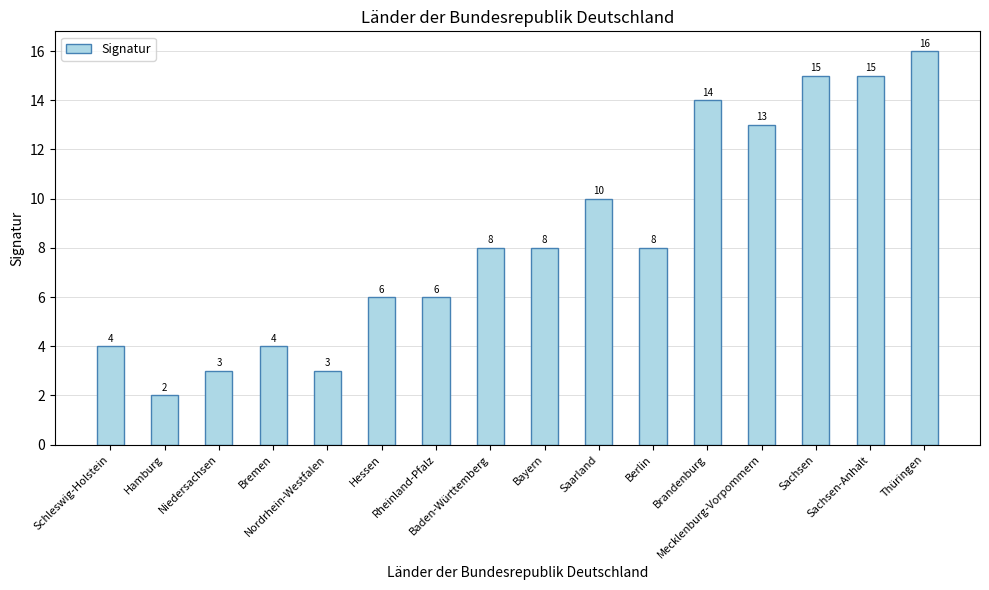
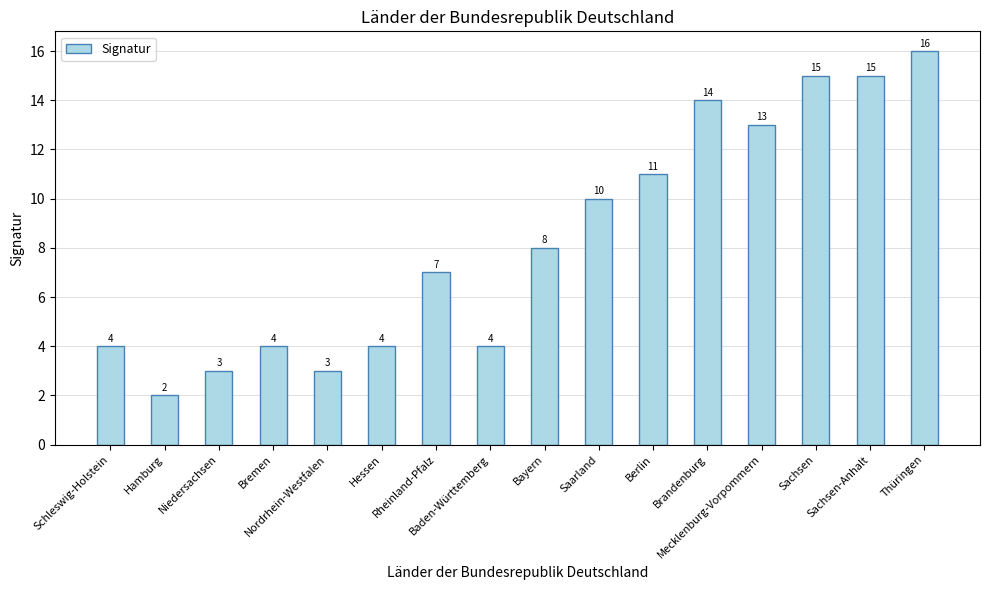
Hessen: 6 -> 4
Rheinland-Pfalz: 6 -> 7
Baden-Württemberg: 8 -> 4
Berlin: 8 -> 11
